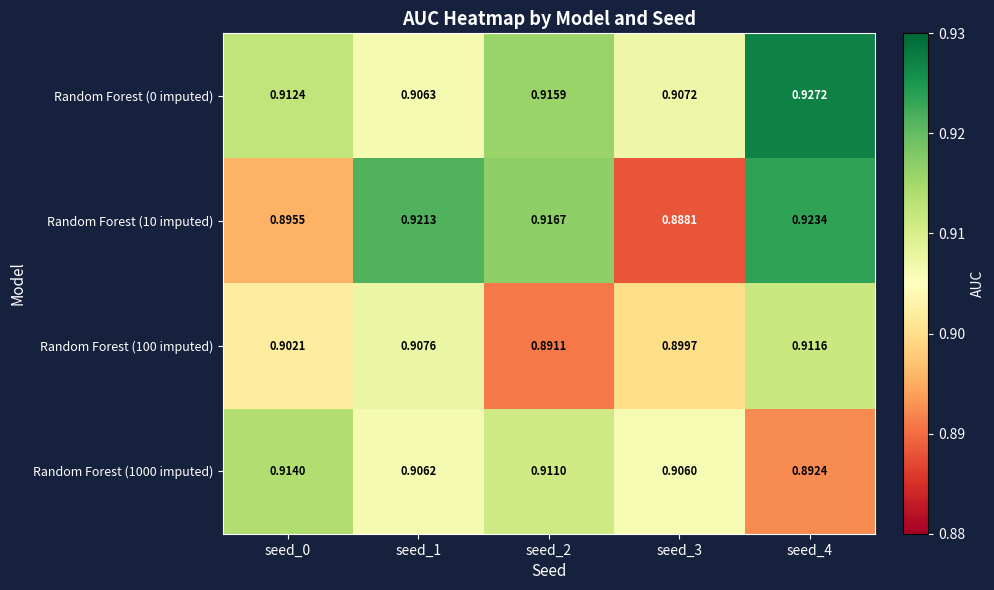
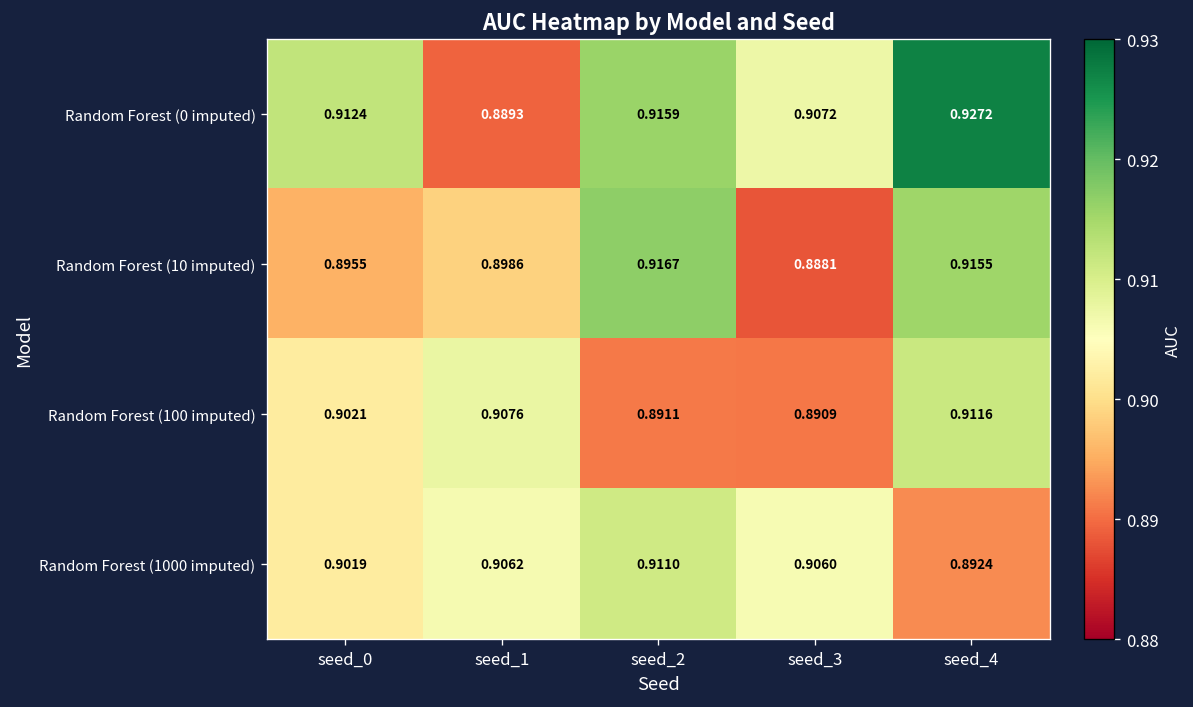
Random Forest (0 imputed), seed_1: 0.9063 -> 0.8893
Random Forest (10 imputed), seed_1: 0.9213 -> 0.8986
Random Forest (10 imputed), seed_4: 0.9234 -> 0.9155
Random Forest (100 imputed), seed_3: 0.8997 -> 0.8909
Random Forest (1000 imputed), seed_0: 0.9140 -> 0.9019
